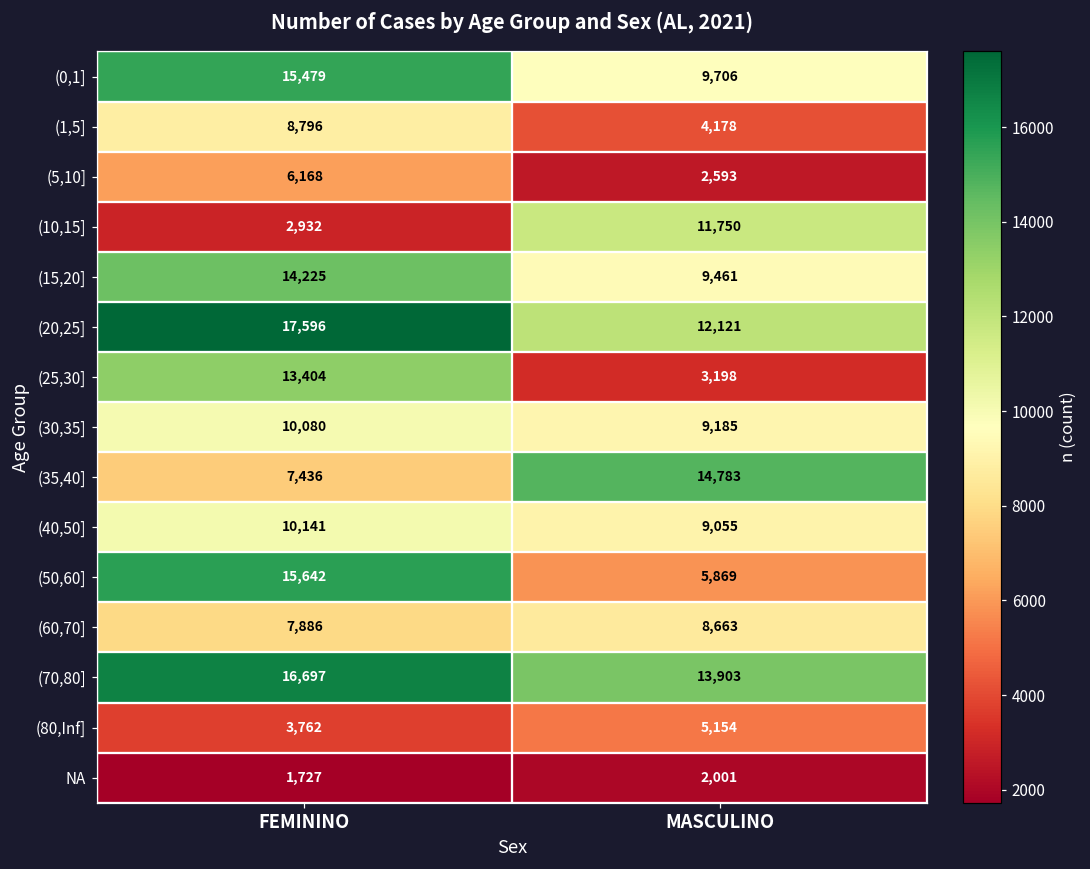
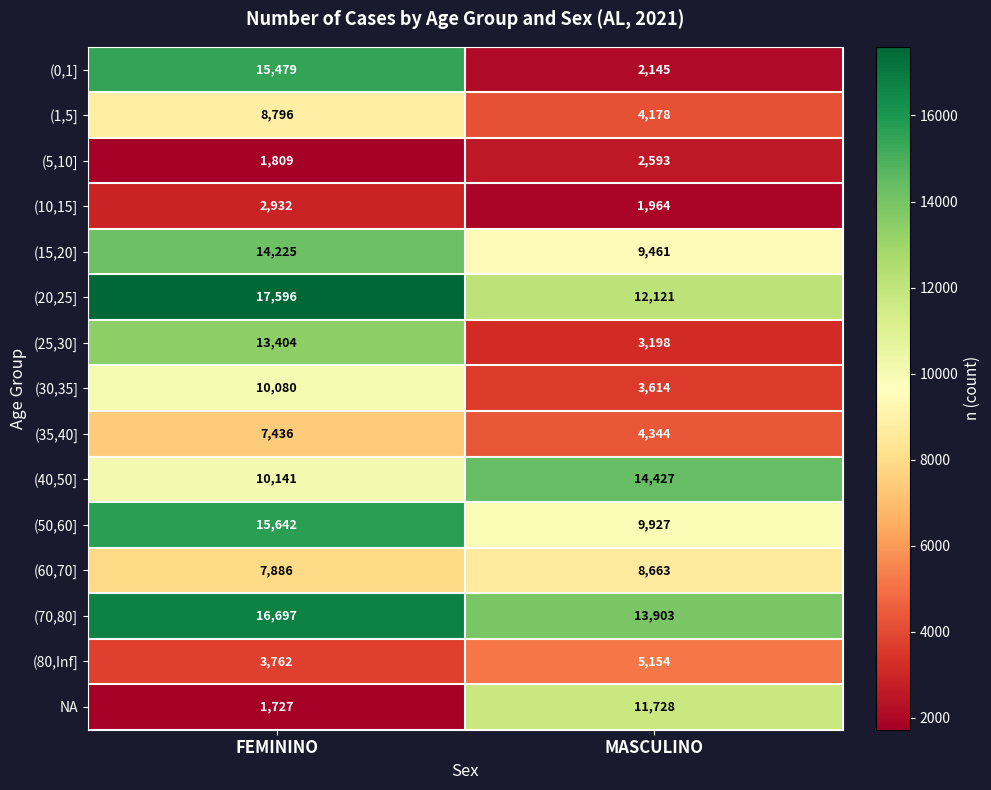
(0,1], MASCULINO: 9,706 -> 2,145
(5,10], FEMININO: 6,168 -> 1,809
(10,15], MASCULINO: 11,750 -> 1,964
(30,35], MASCULINO: 9,185 -> 3,614
(35,40], MASCULINO: 14,783 -> 4,344
(40,50], MASCULINO: 9,055 -> 14,427
(50,60], MASCULINO: 5,869 -> 9,927
NA, MASCULINO: 2,001 -> 11,728
